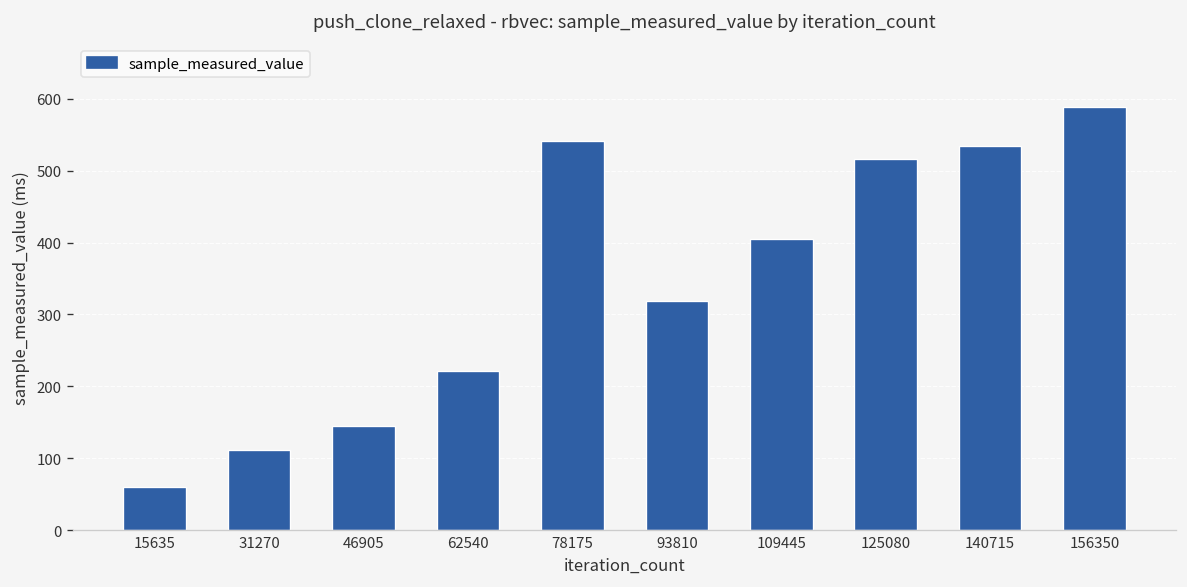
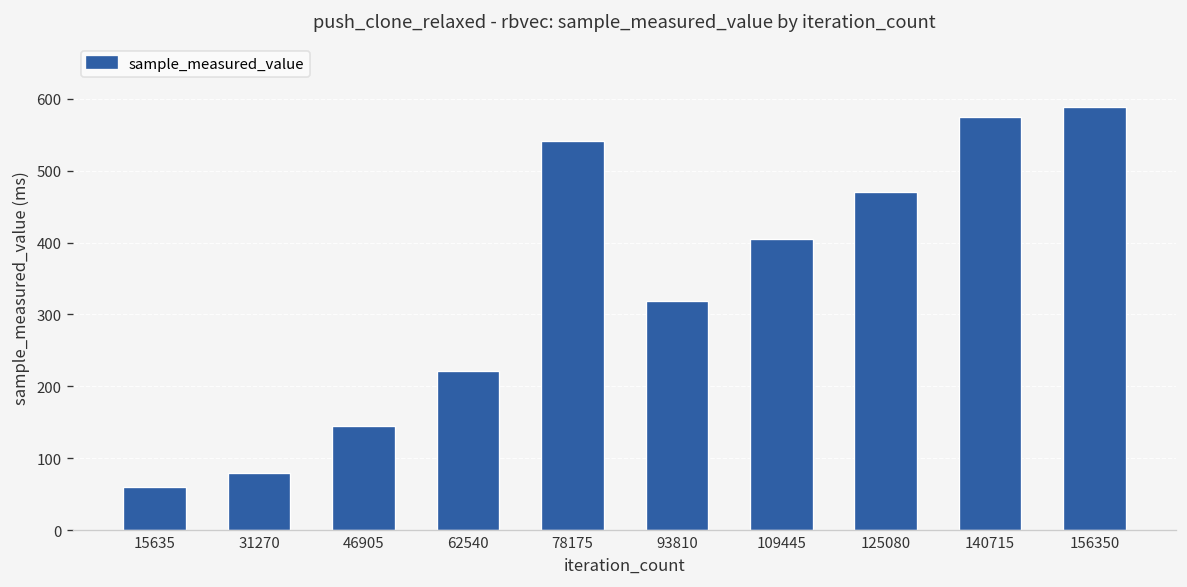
31270: 110 -> 80
125080: 520 -> 470
140715: 530 -> 580
